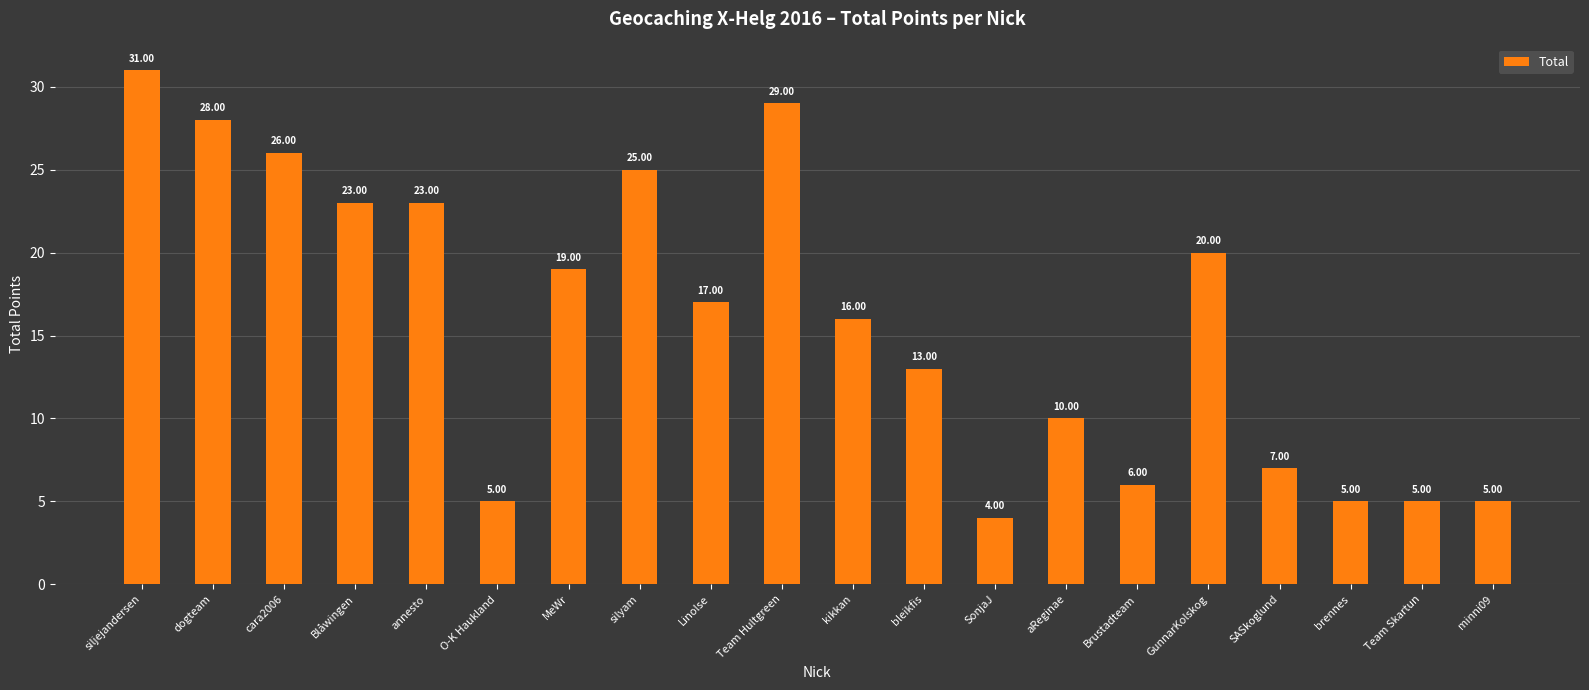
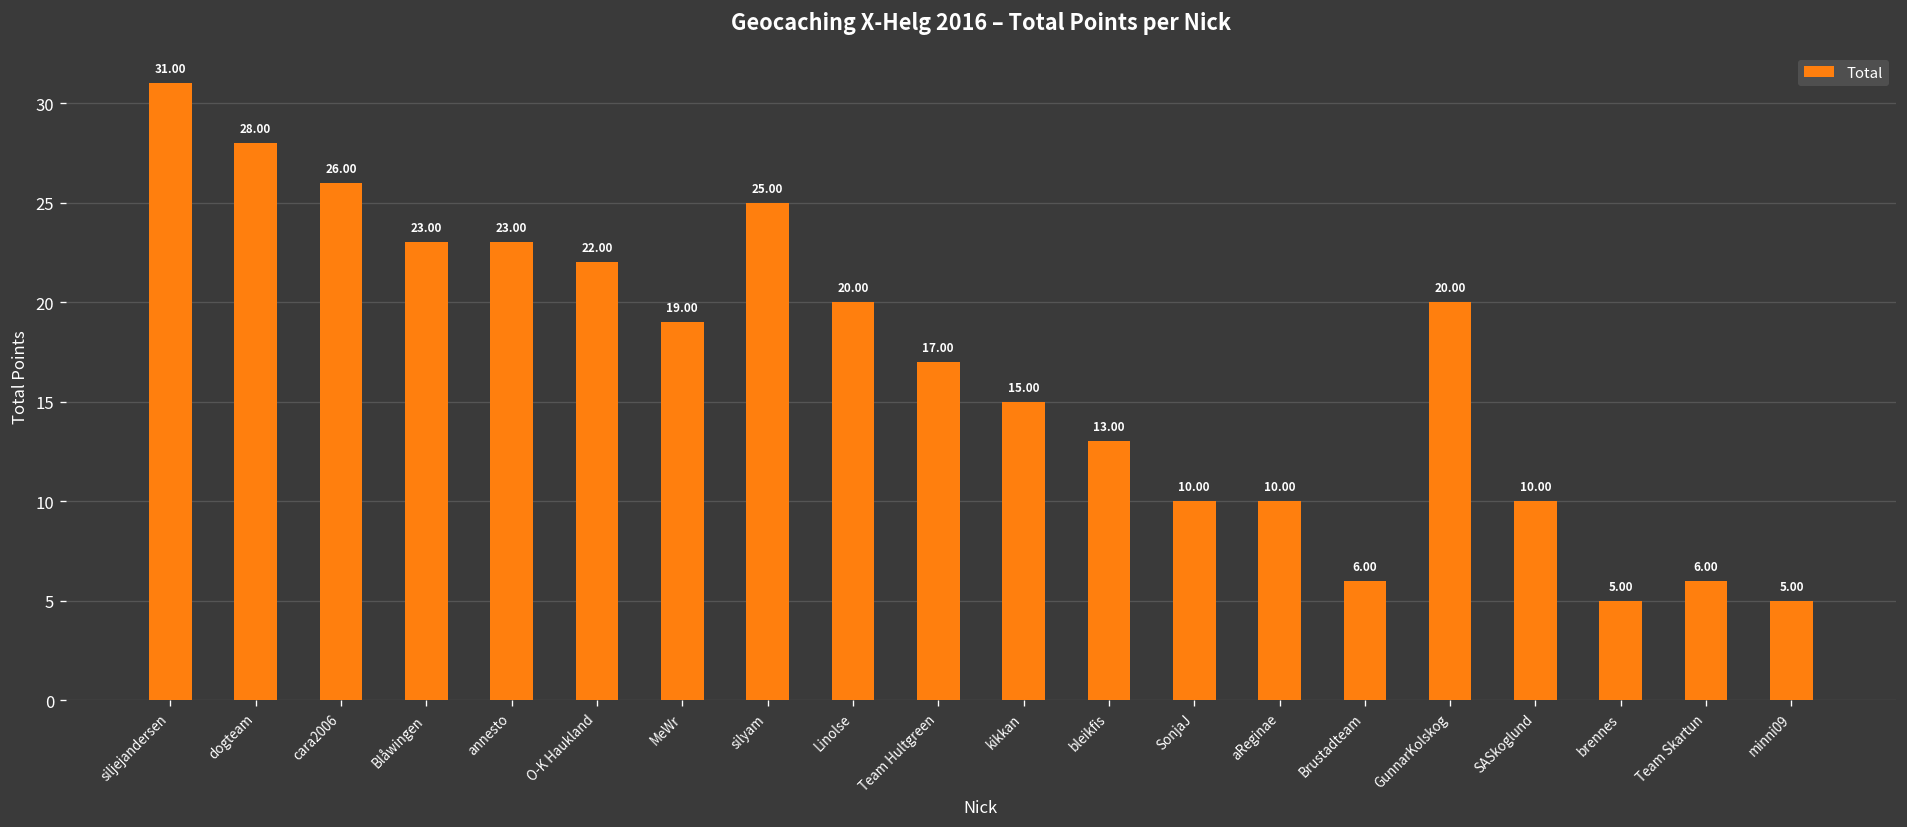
O-K Haukland: 5.00 -> 22.00
Linolse: 17.00 -> 20.00
Team Hultgreen: 29.00 -> 17.00
kikkan: 16.00 -> 15.00
SonjaJ: 4.00 -> 10.00
SASkoglund: 7.00 -> 10.00
Team Skartun: 5.00 -> 6.00
